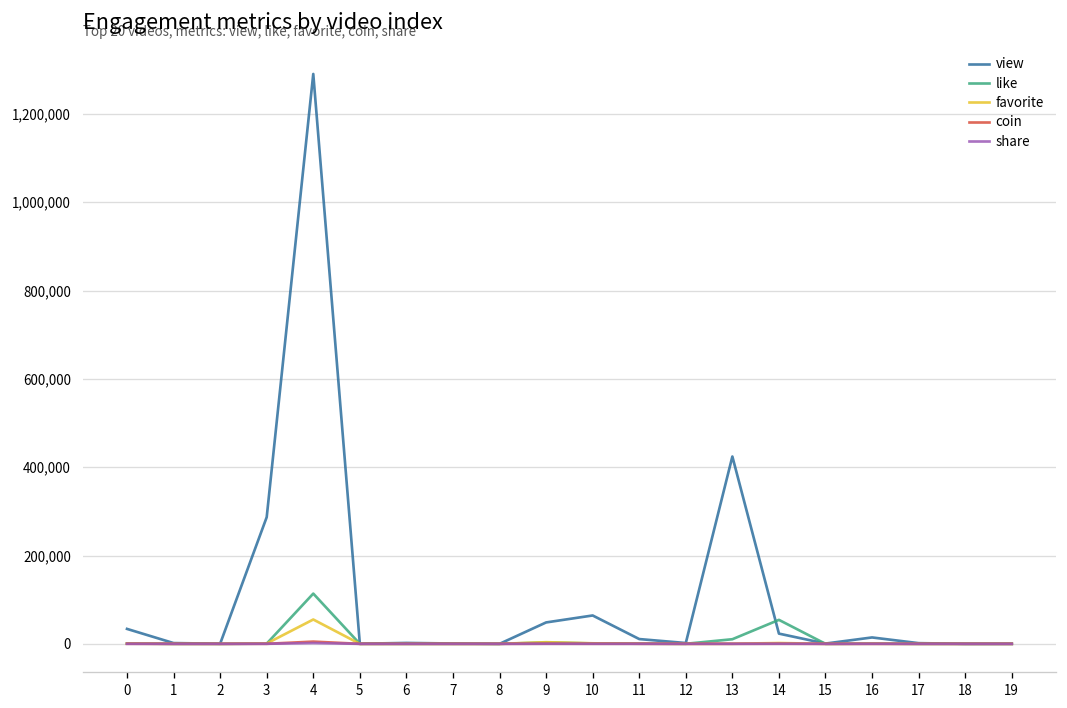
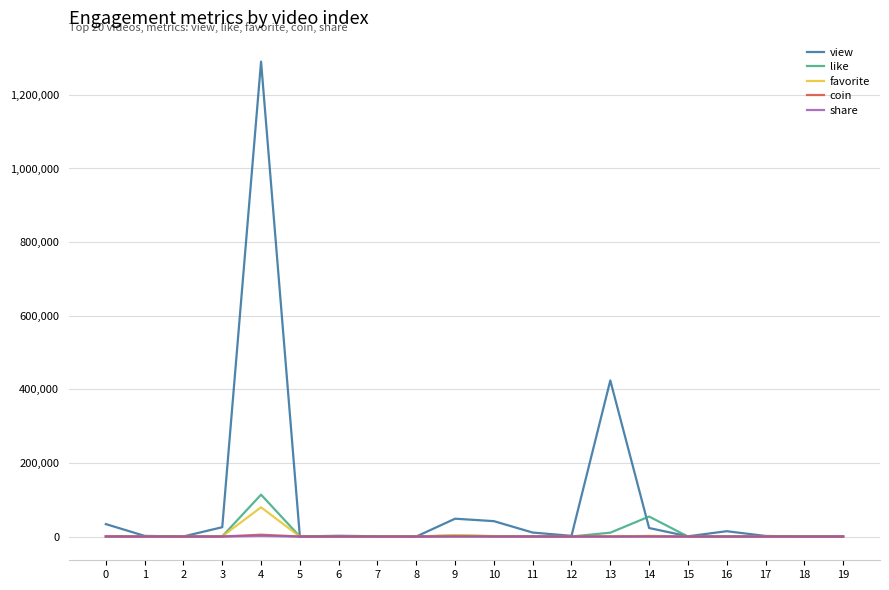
view, 3: 290,000 -> 30,000
favorite, 4: 60,000 -> 80,000
view, 10: 60,000 -> 40,000
